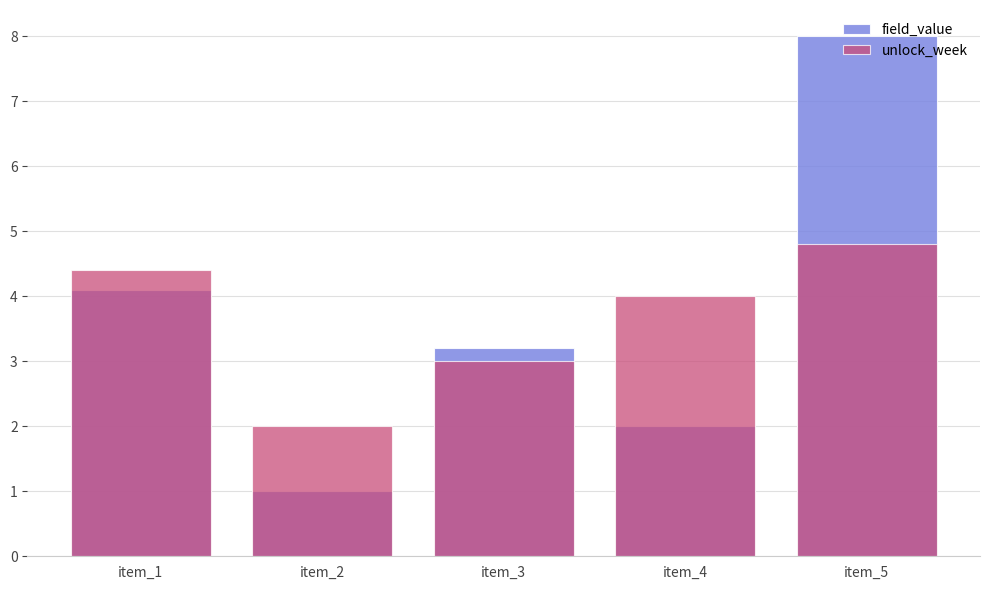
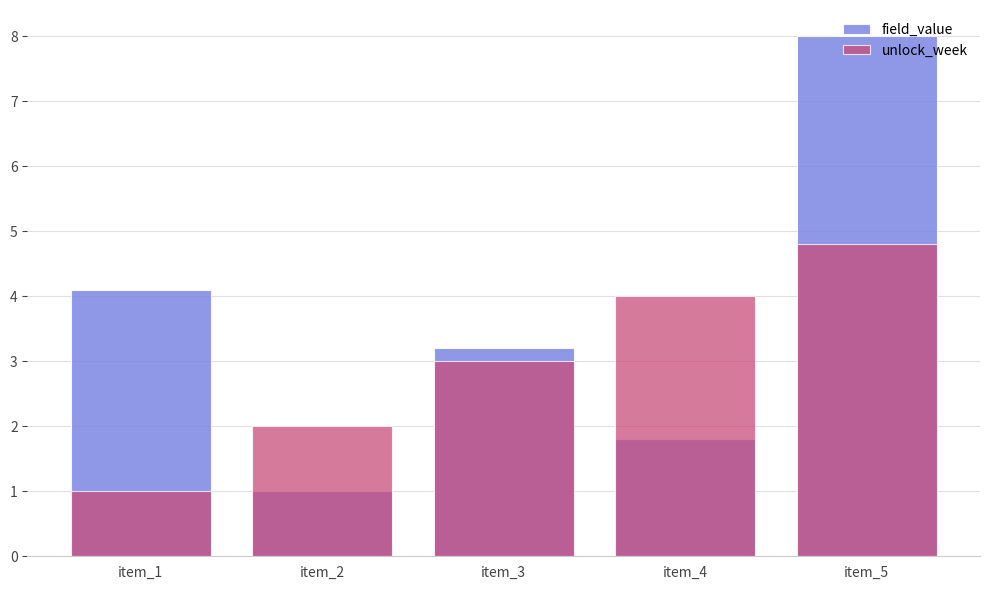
unlock_week, item_1: 4.4 -> 1.0
field_value, item_4: 2.0 -> 1.8
